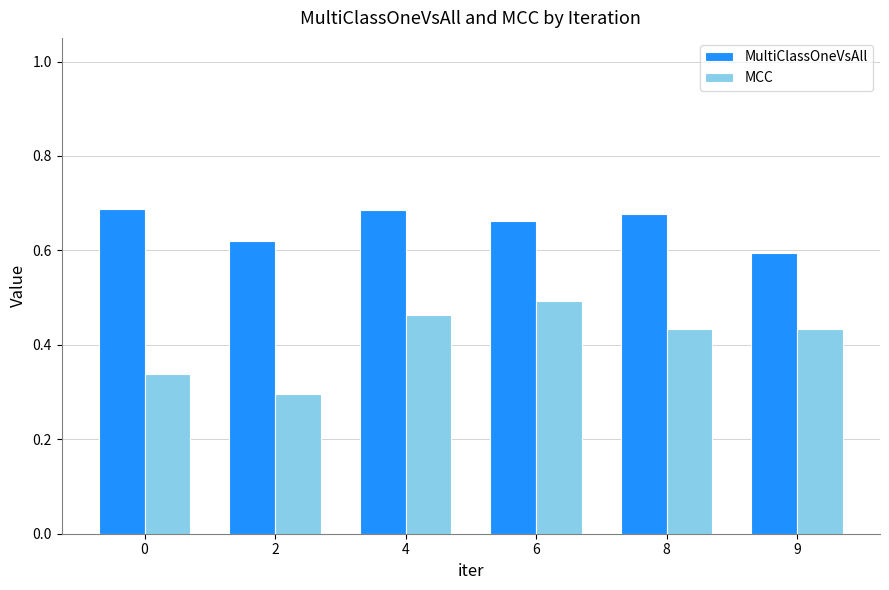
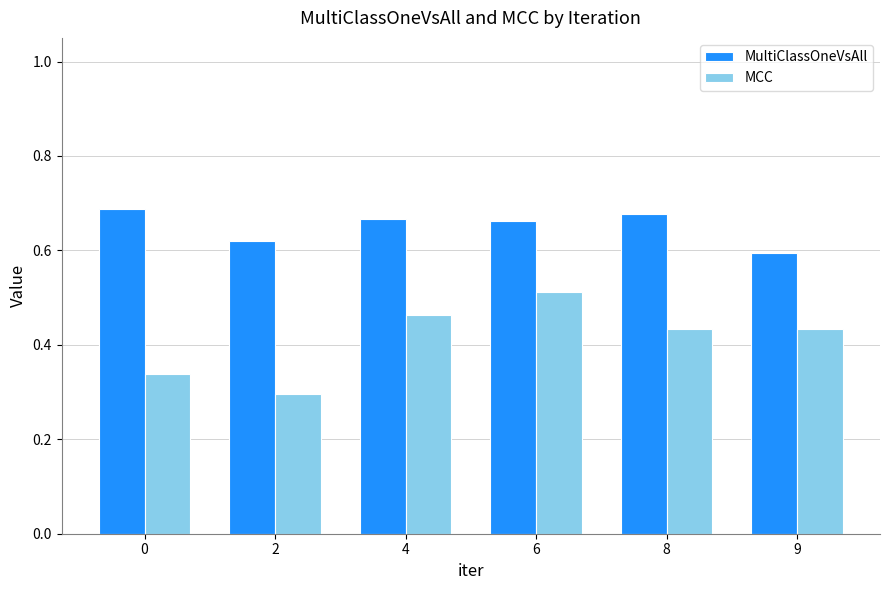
MultiClassOneVsAll, 4: 0.68 -> 0.67
MCC, 6: 0.49 -> 0.51
